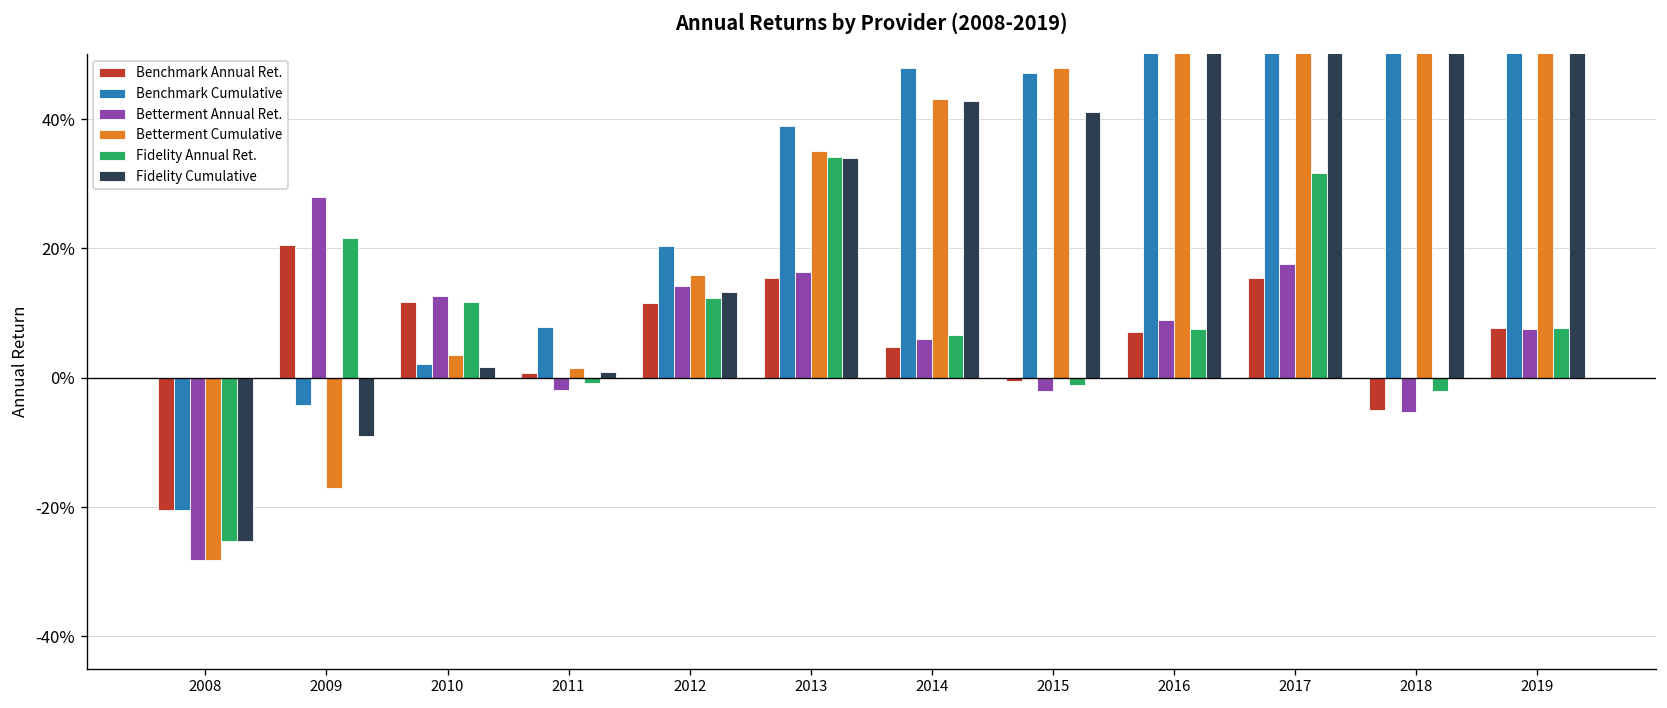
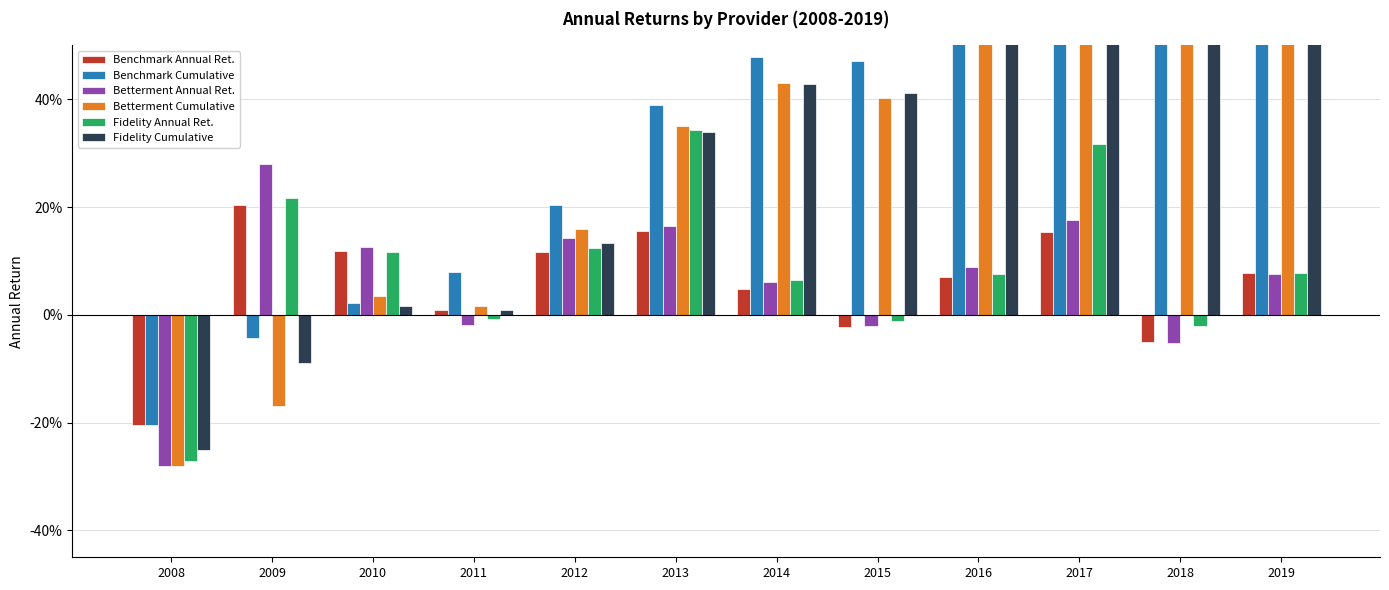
Fidelity Annual Ret., 2008: -25% -> -27%
Benchmark Annual Ret., 2015: 0% -> -2%
Betterment Cumulative, 2015: 48% -> 40%
